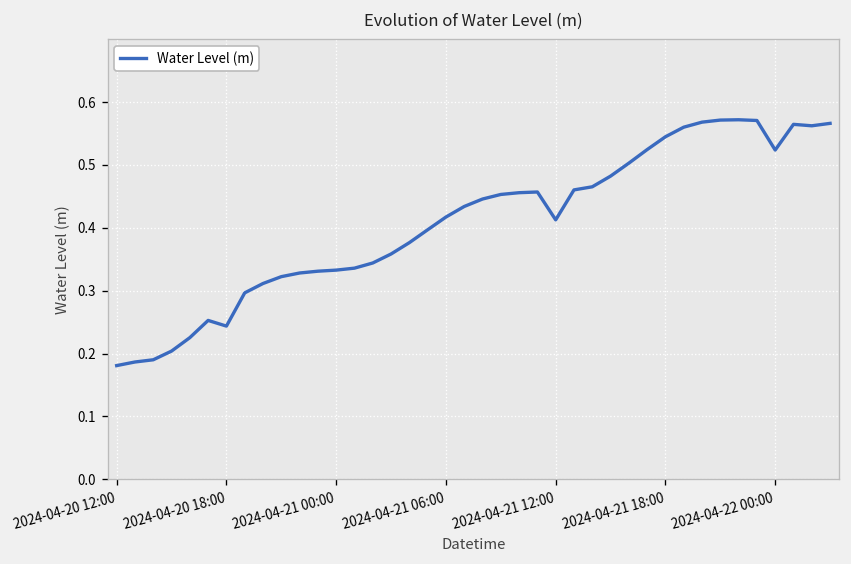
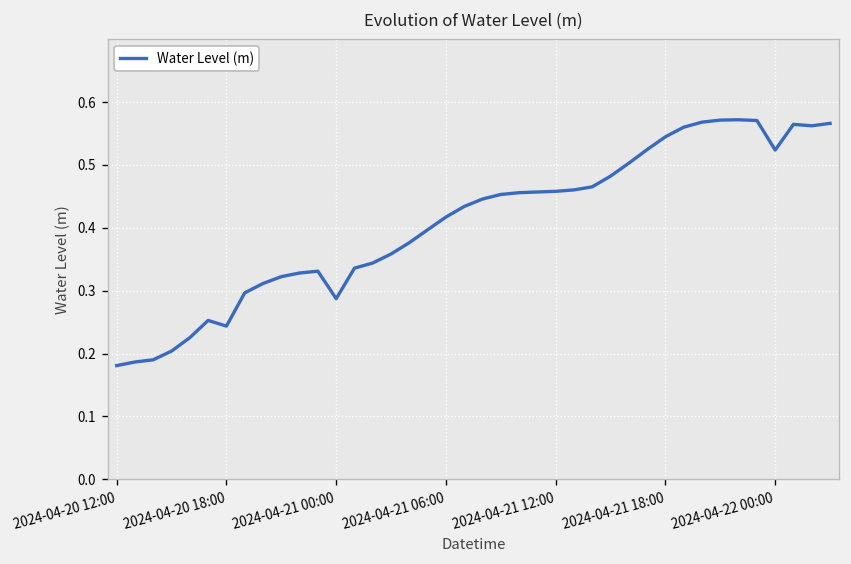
2024-04-21 00:00: 0.33 -> 0.29
2024-04-21 12:00: 0.41 -> 0.46
